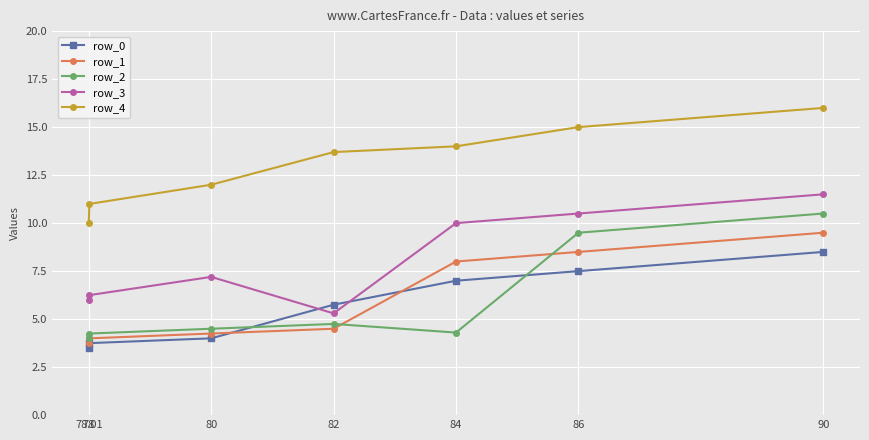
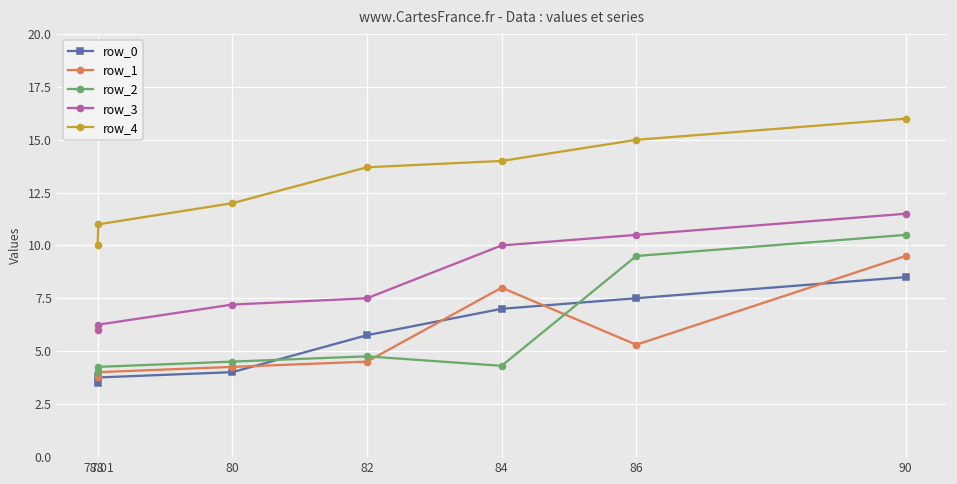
row_3, 82: 5.3 -> 7.5
row_1, 86: 8.5 -> 5.3
